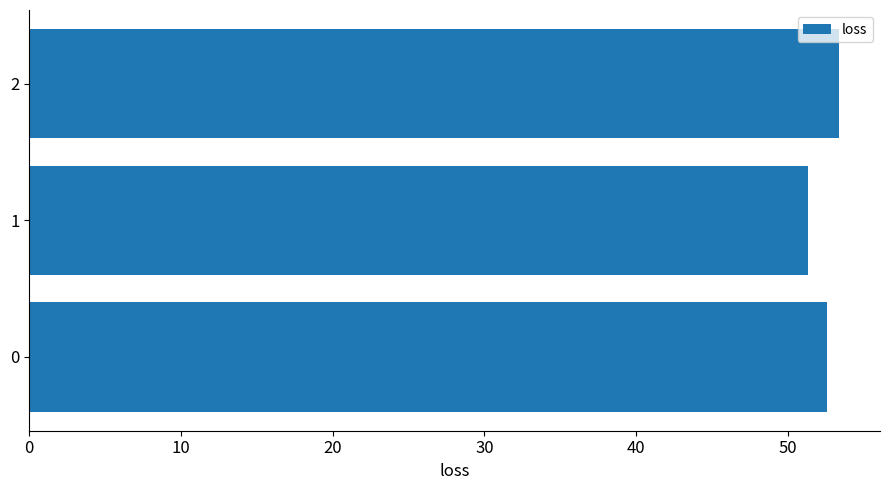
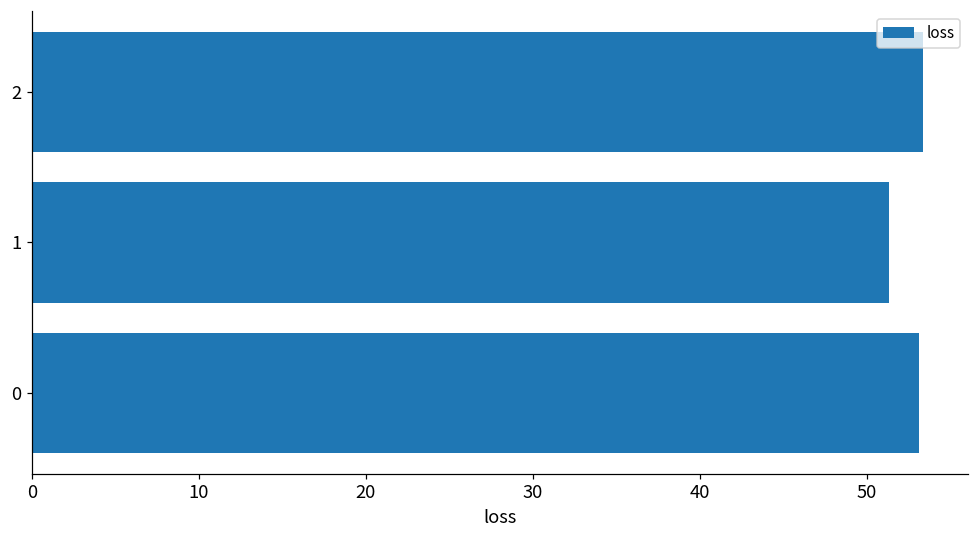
0: 52.6 -> 53.1
